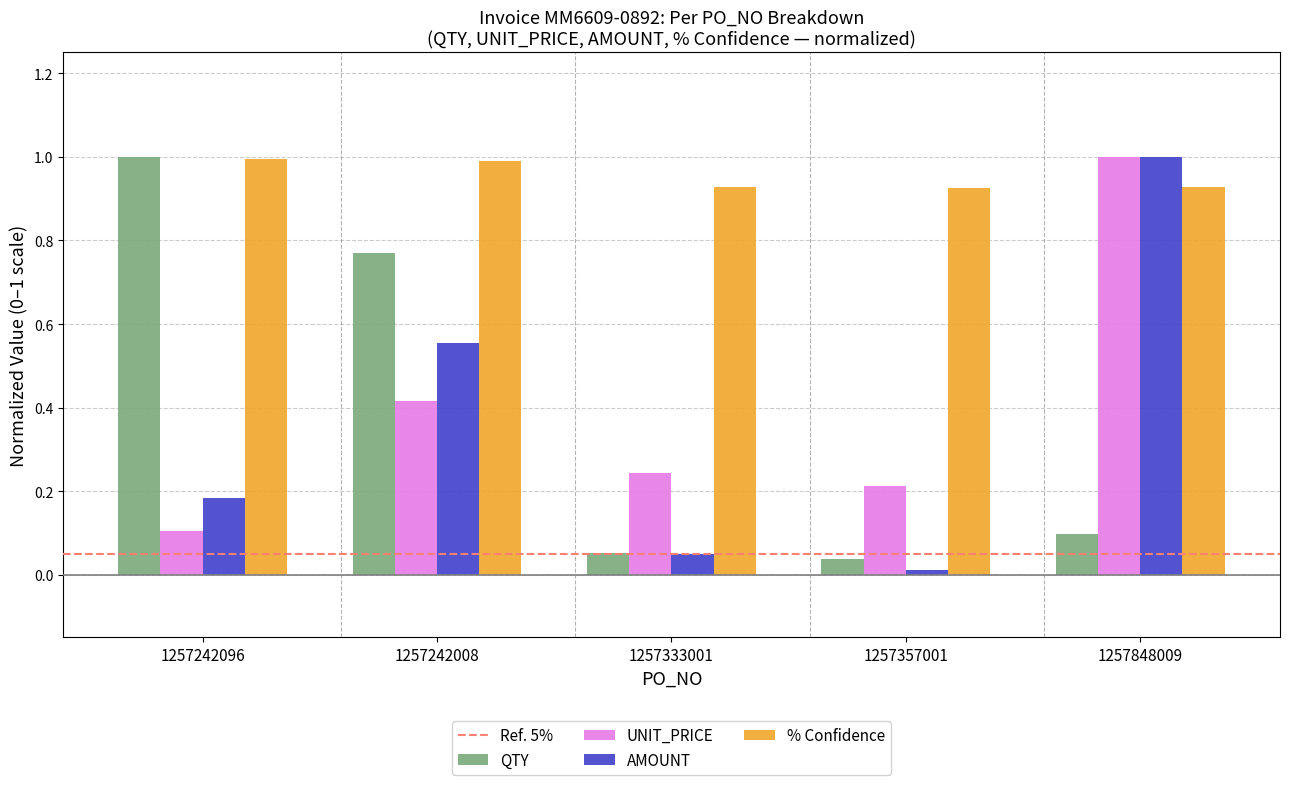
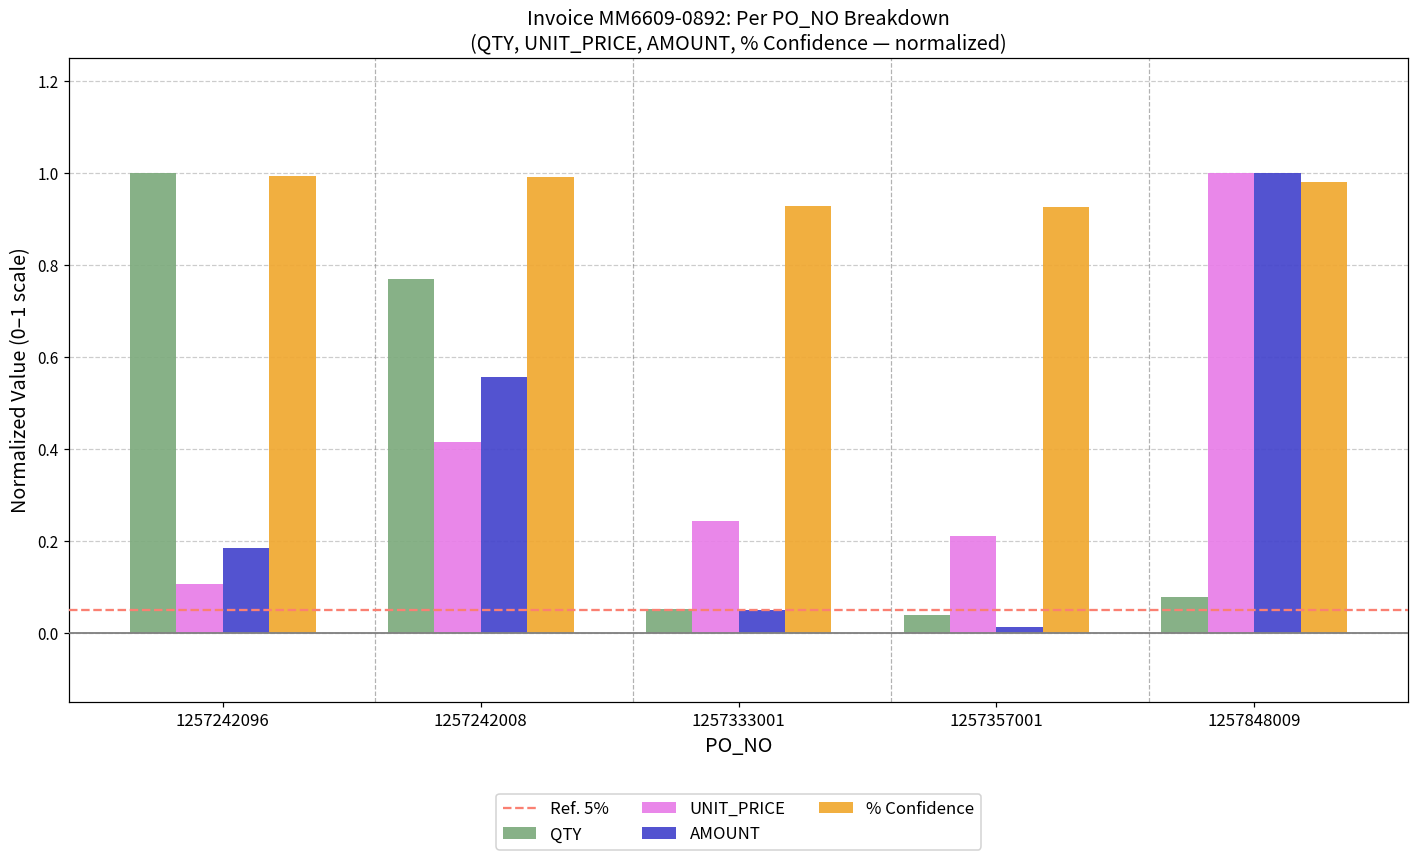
QTY, 1257848009: 0.10 -> 0.08
% Confidence, 1257848009: 0.93 -> 0.98
